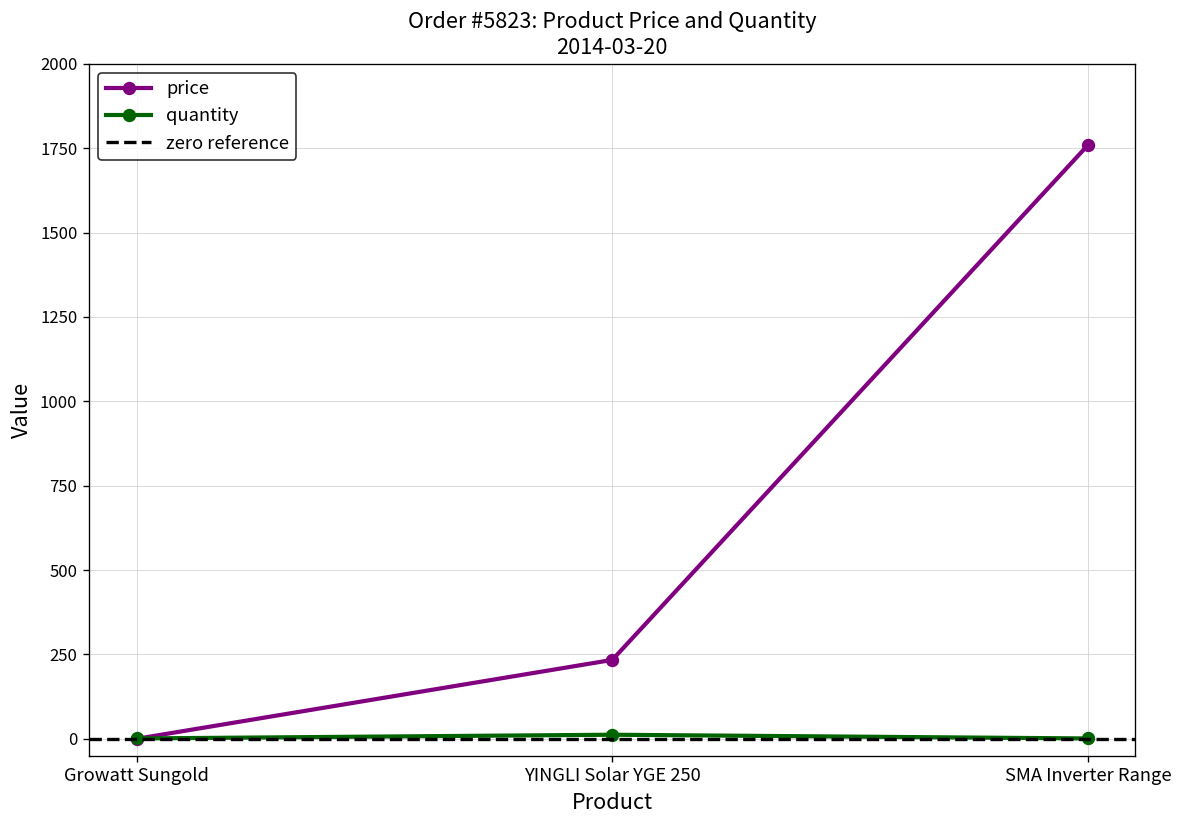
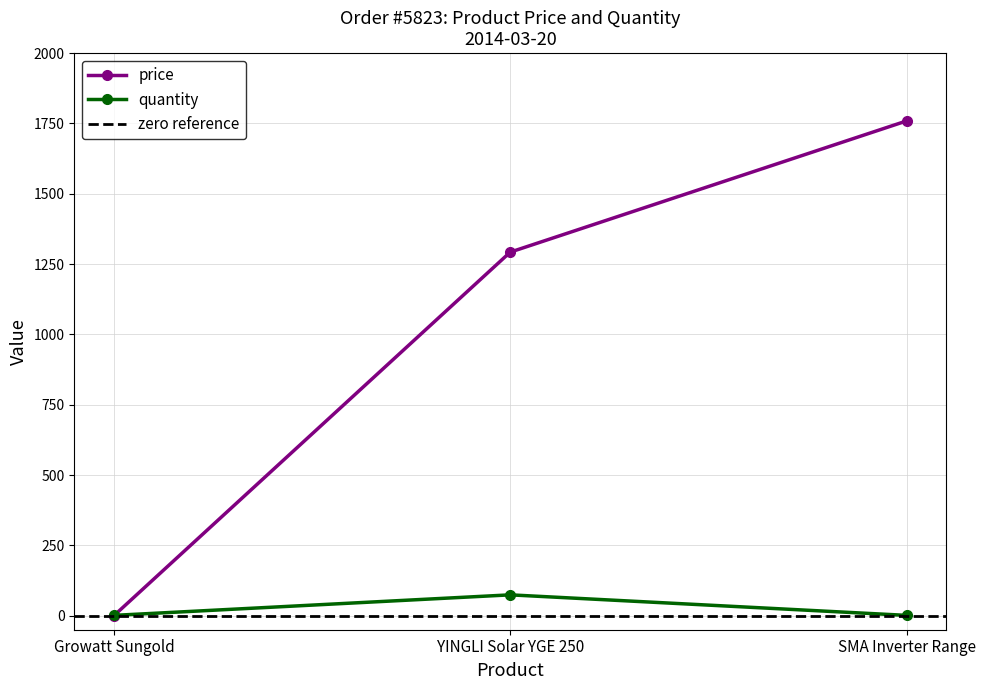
price, YINGLI Solar YGE 250: 230 -> 1290
quantity, YINGLI Solar YGE 250: 10 -> 70
